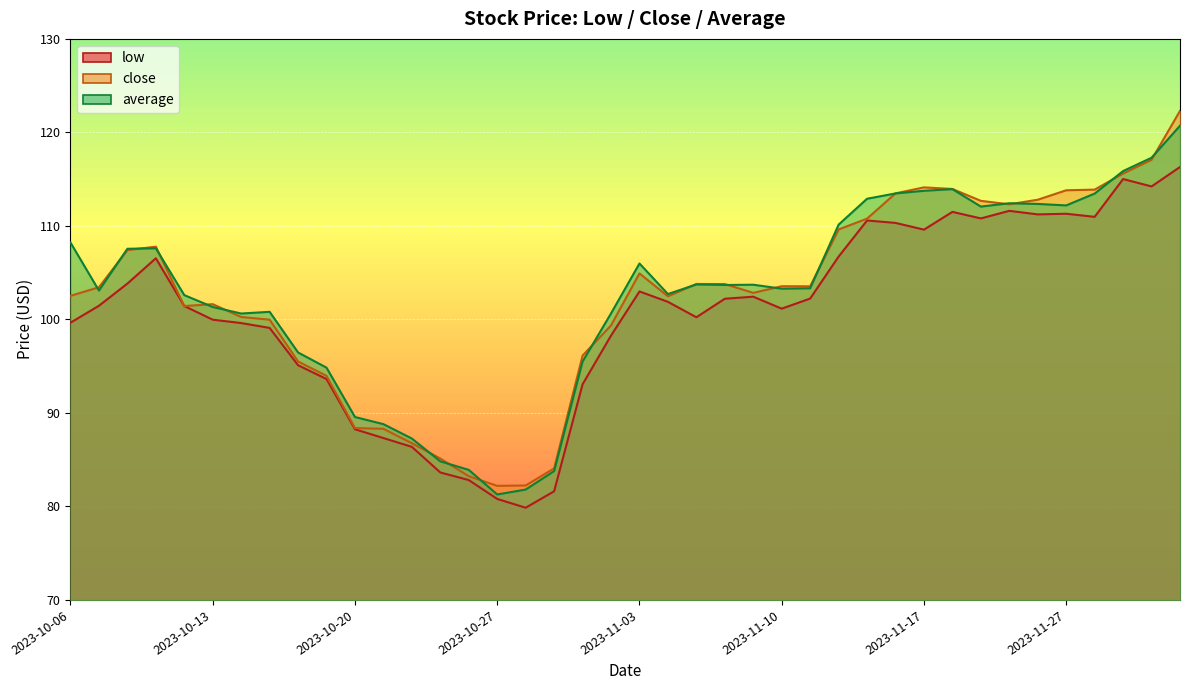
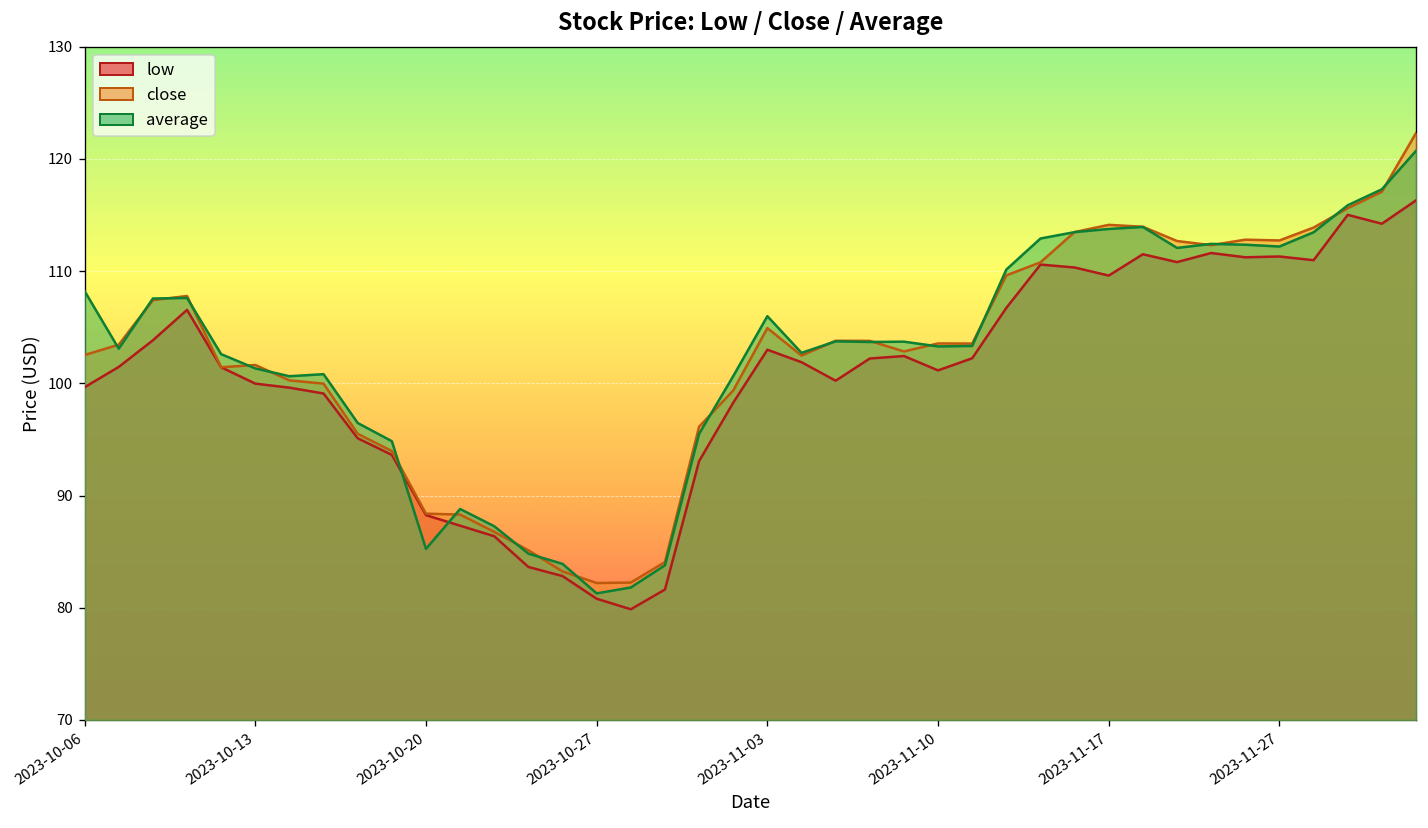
average, 2023-10-20: 90 -> 85
close, 2023-11-27: 114 -> 113
